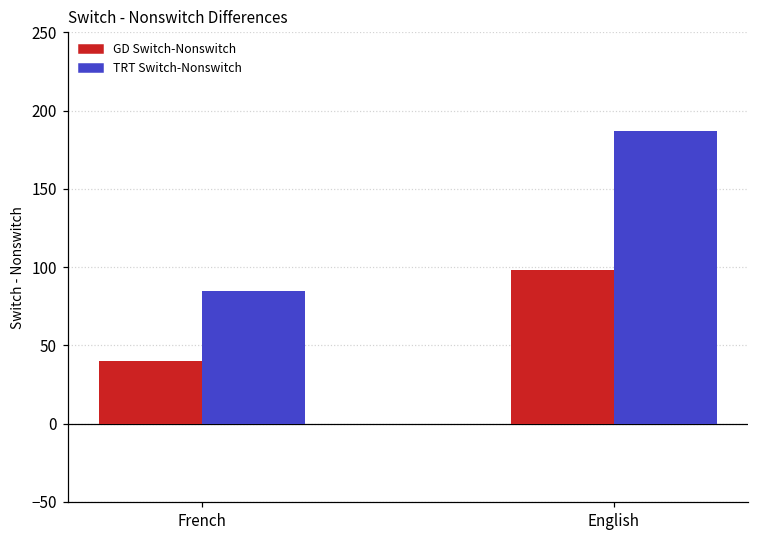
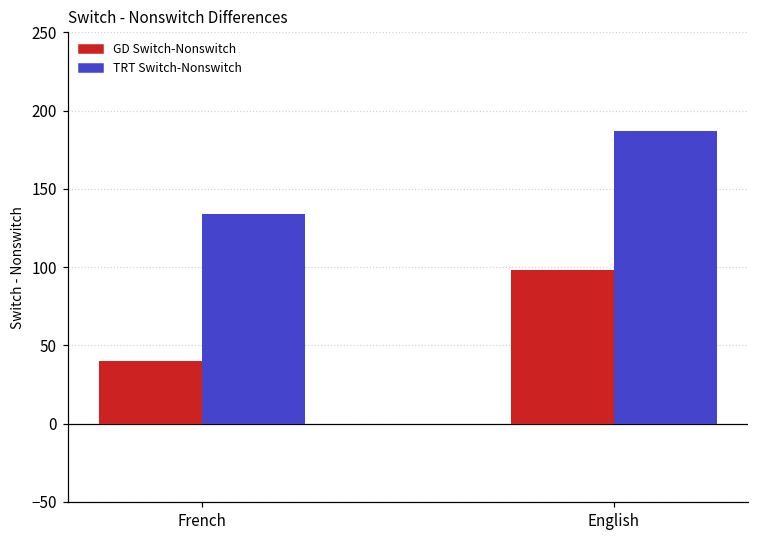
TRT Switch-Nonswitch, French: 85 -> 134
